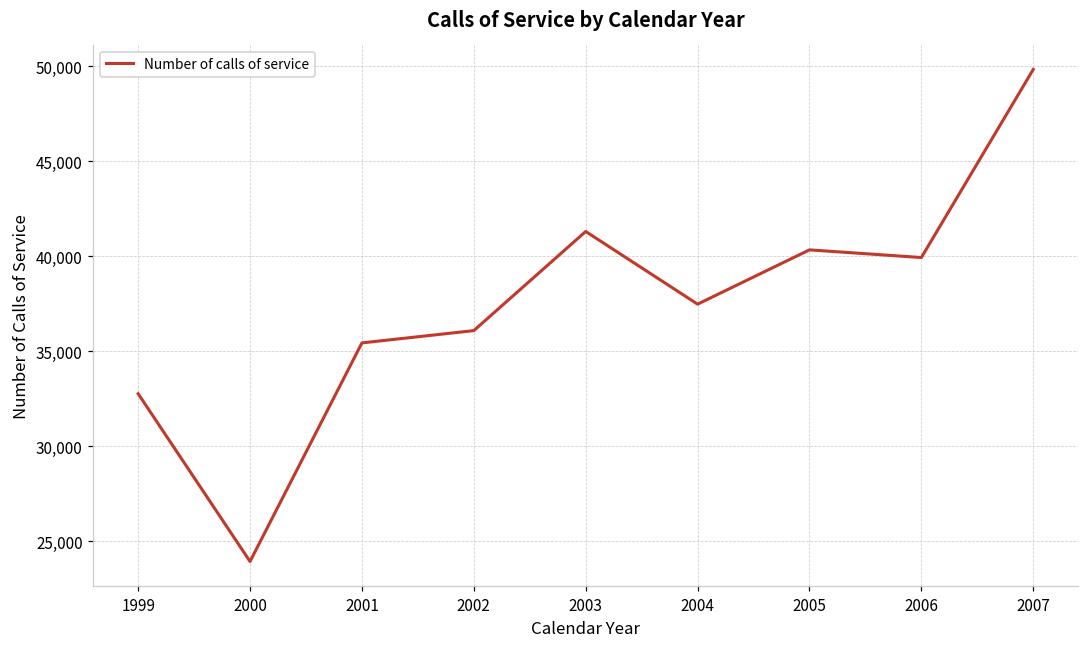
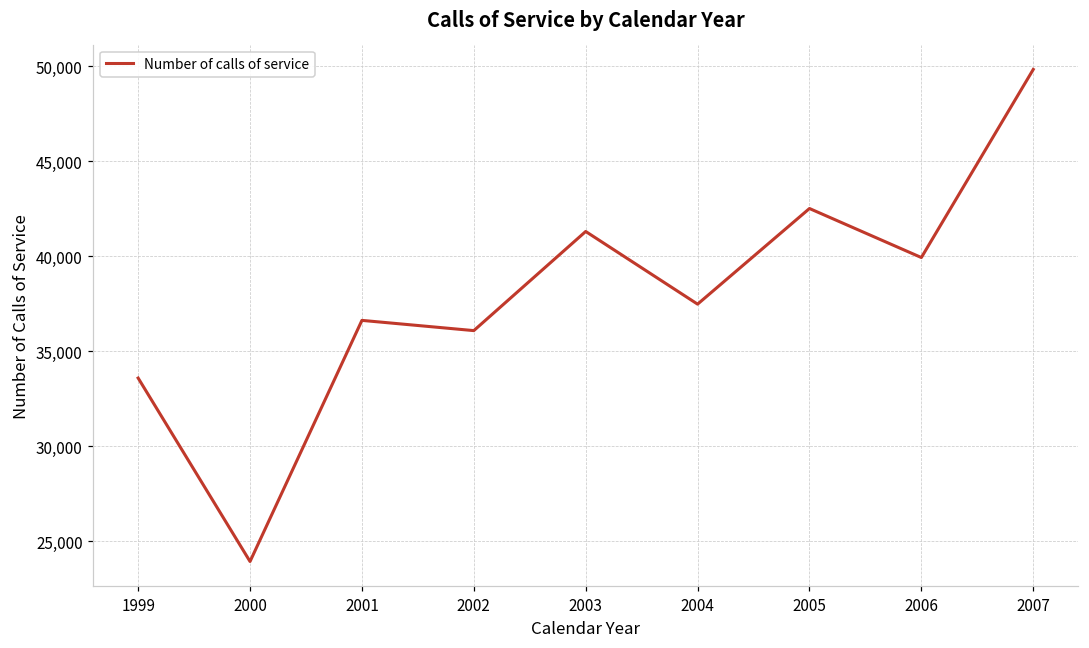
1999: 32,800 -> 33,600
2001: 35,400 -> 36,600
2005: 40,300 -> 42,500
